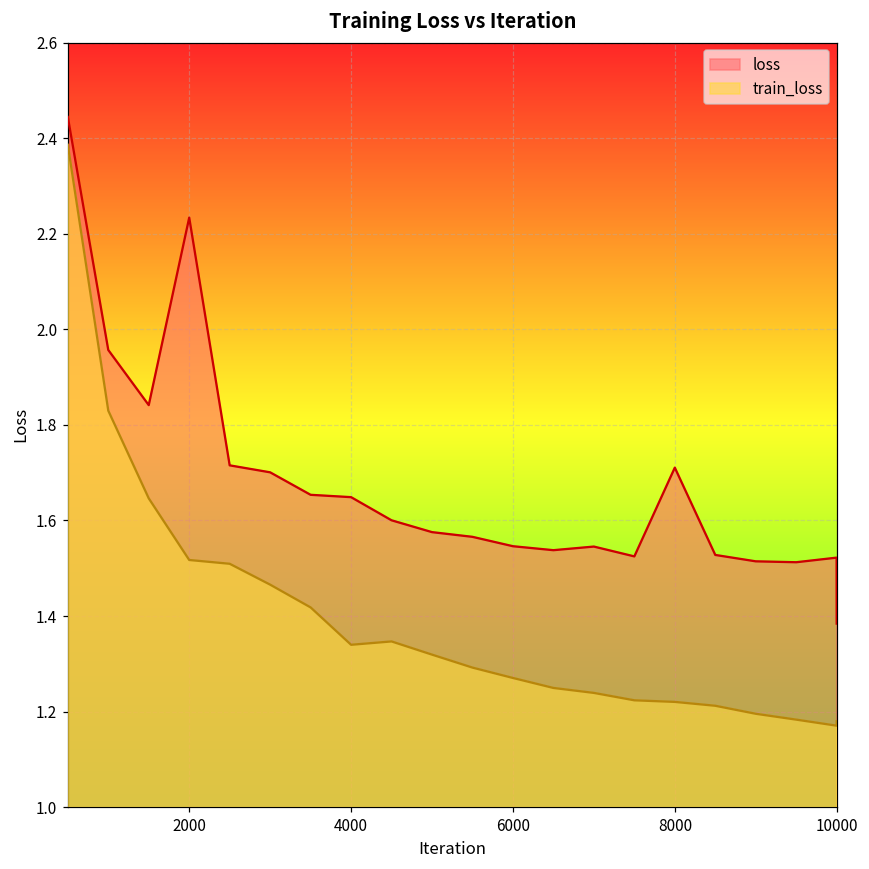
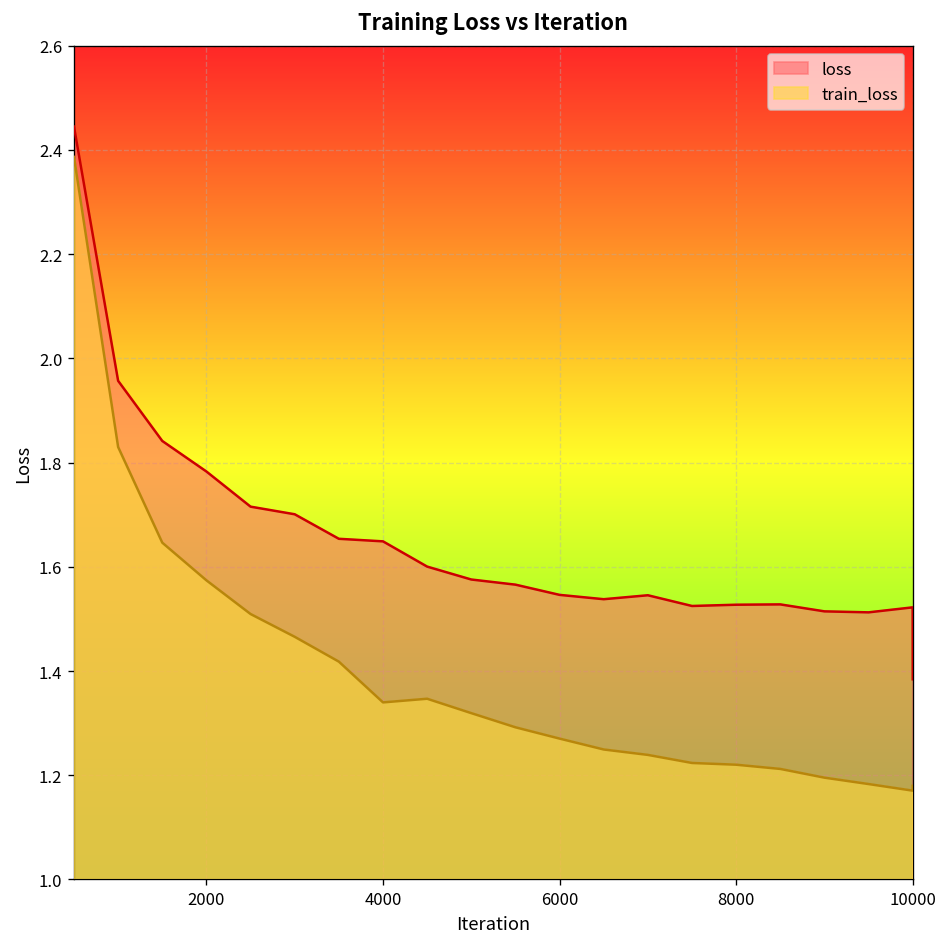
loss, 2000: 2.23 -> 1.78
train_loss, 2000: 1.52 -> 1.57
loss, 8000: 1.71 -> 1.53
